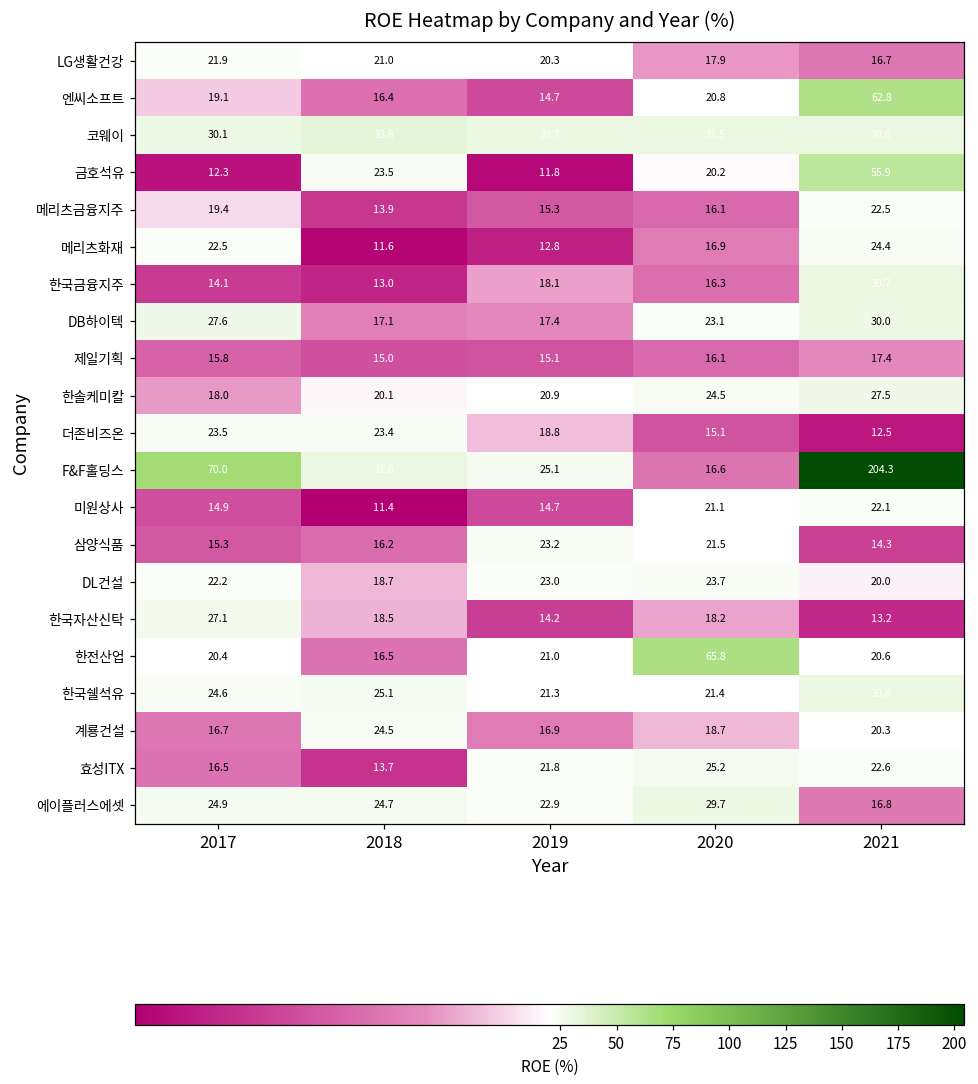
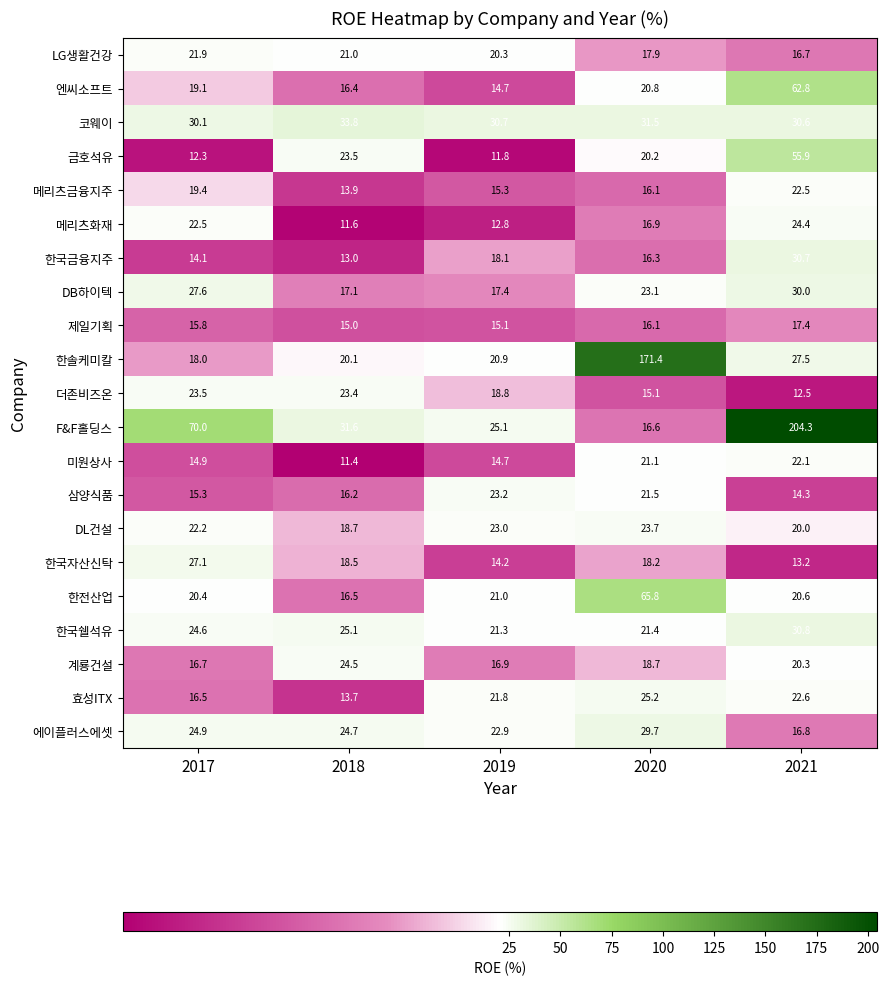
한솔케미칼, 2020: 24.5 -> 171.4
